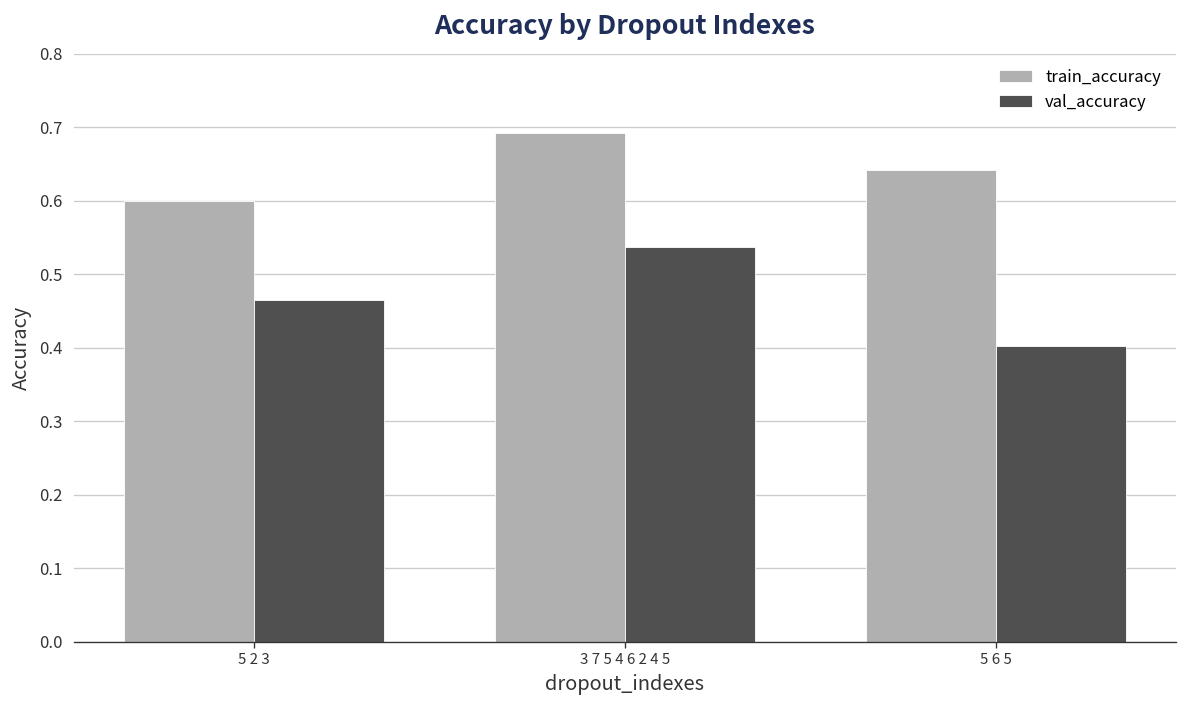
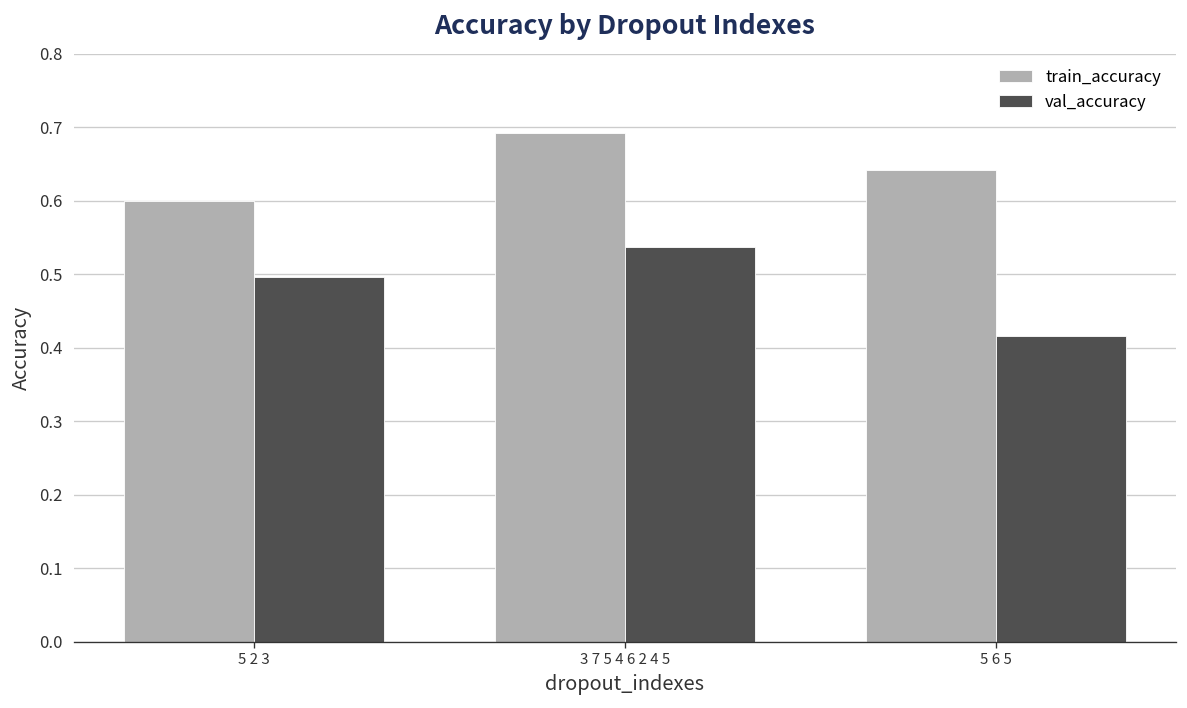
val_accuracy, 5 2 3: 0.46 -> 0.50
val_accuracy, 5 6 5: 0.40 -> 0.42
